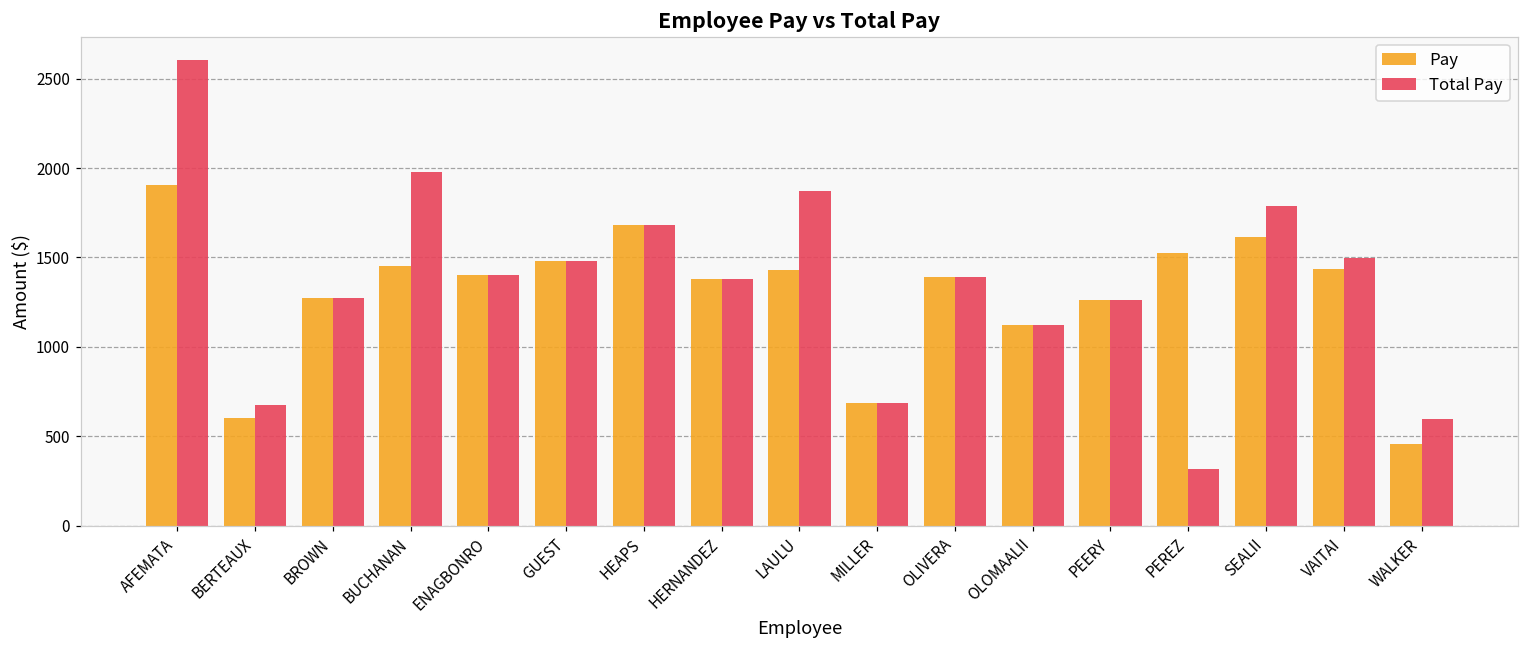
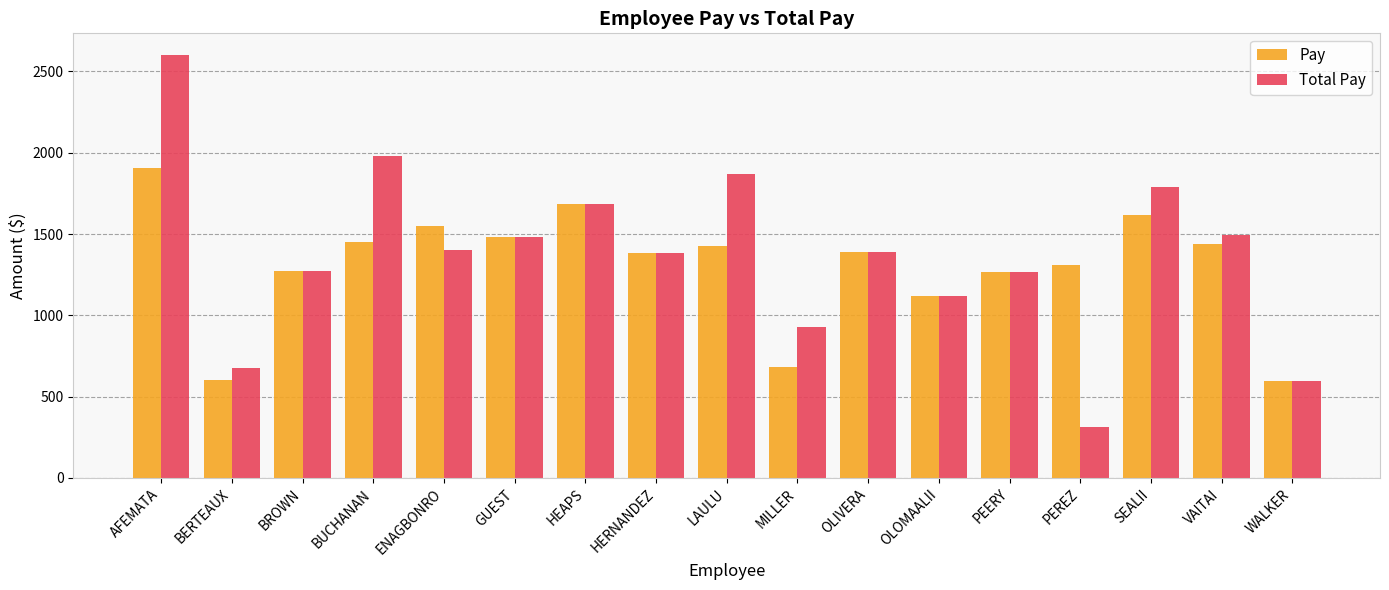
Pay, ENAGBONRO: 1400 -> 1550
Total Pay, MILLER: 680 -> 930
Pay, PEREZ: 1530 -> 1310
Pay, WALKER: 460 -> 600
